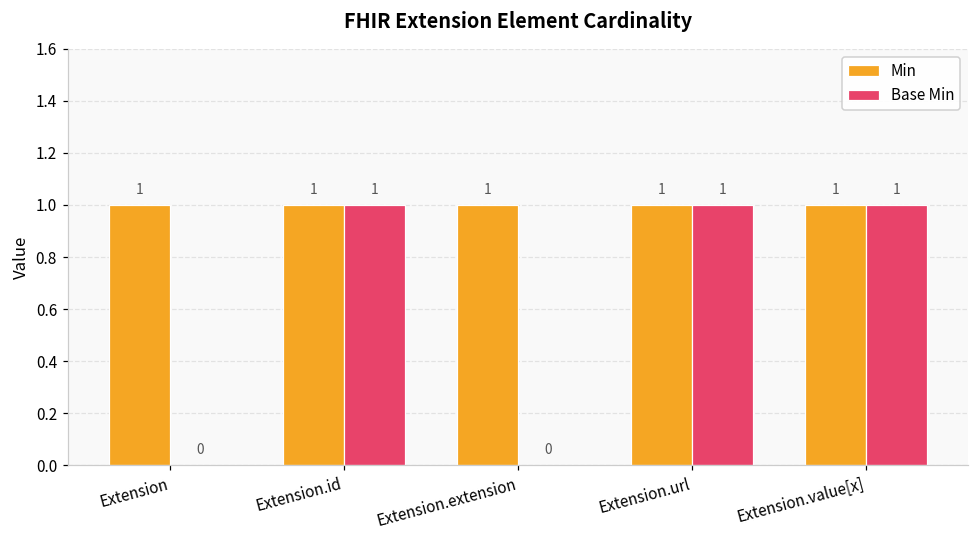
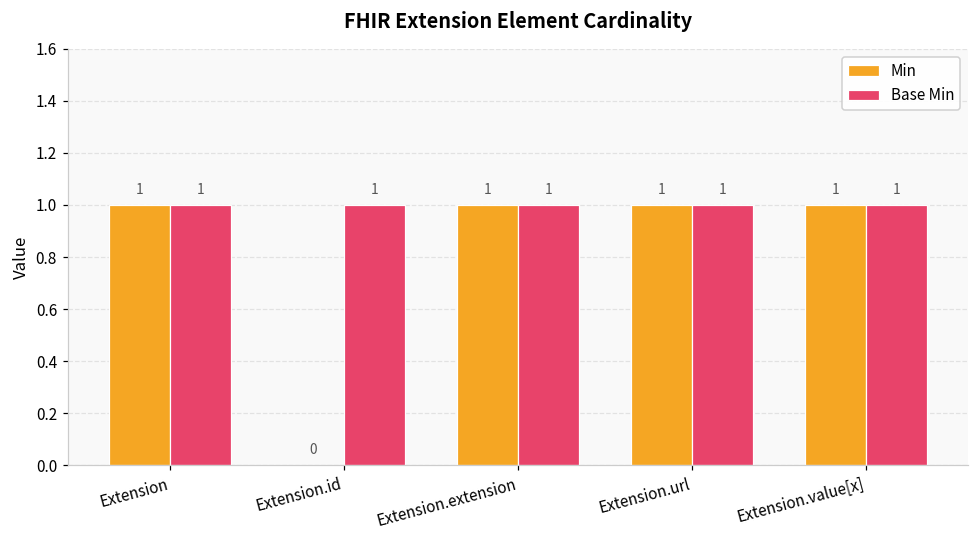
Base Min, Extension: 0 -> 1
Min, Extension.id: 1 -> 0
Base Min, Extension.extension: 0 -> 1
